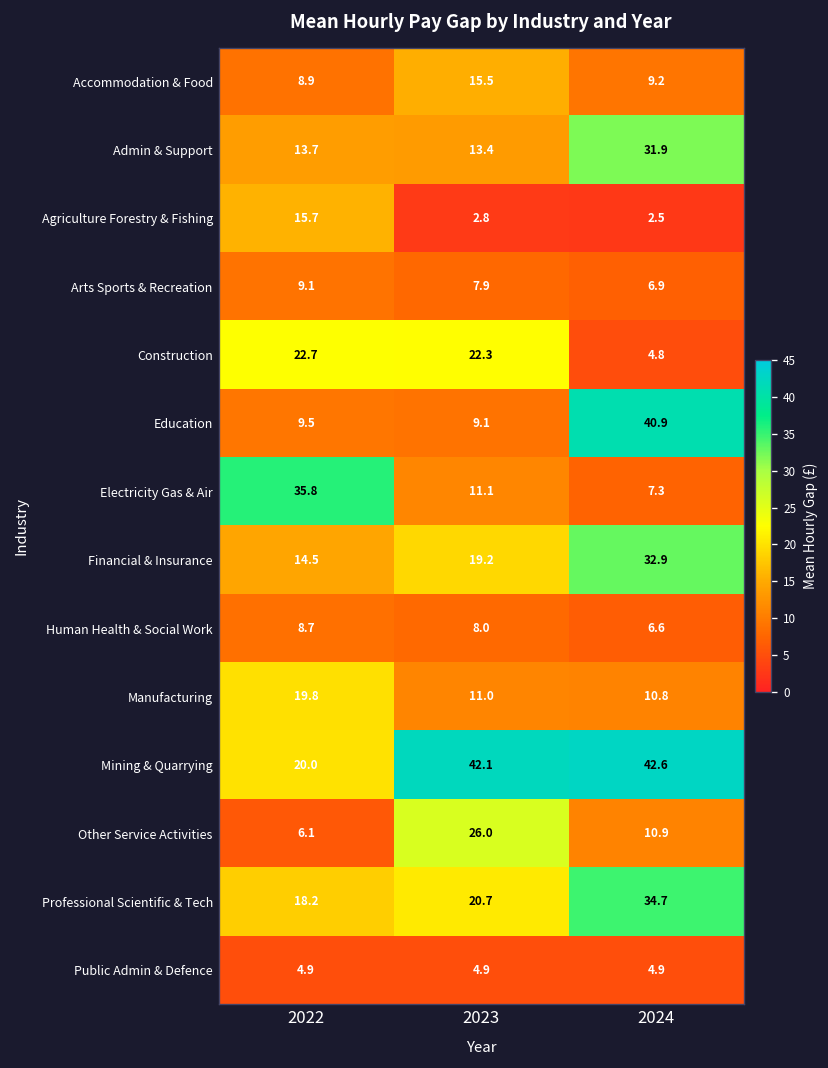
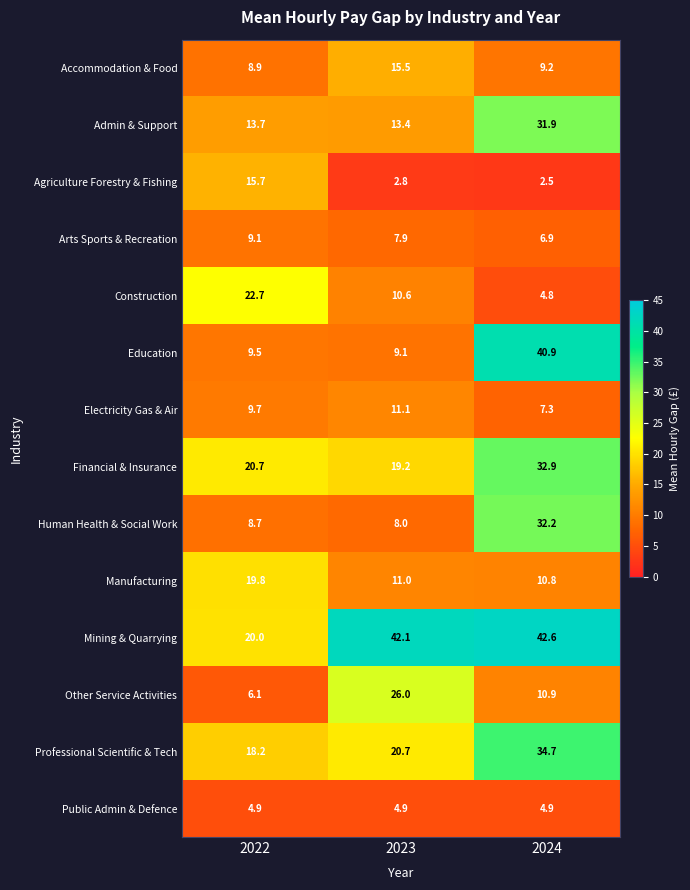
Construction, 2023: 22.3 -> 10.6
Electricity Gas & Air, 2022: 35.8 -> 9.7
Financial & Insurance, 2022: 14.5 -> 20.7
Human Health & Social Work, 2024: 6.6 -> 32.2
